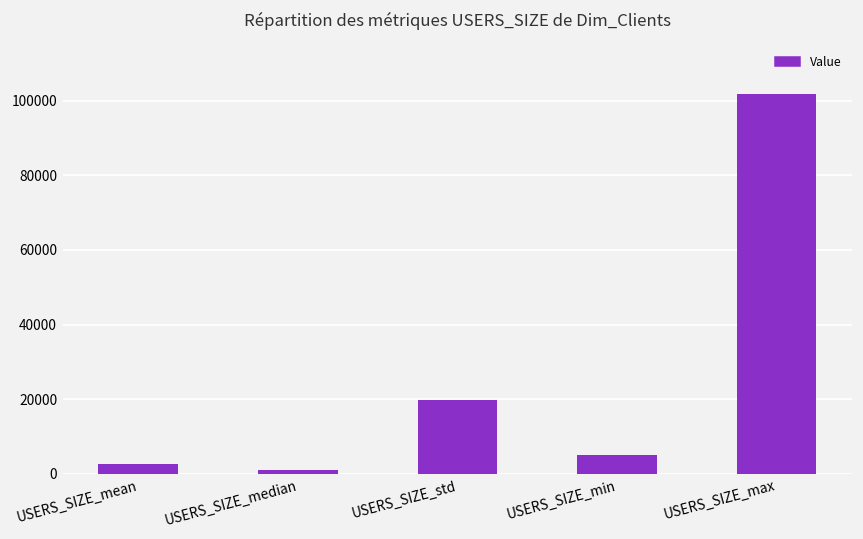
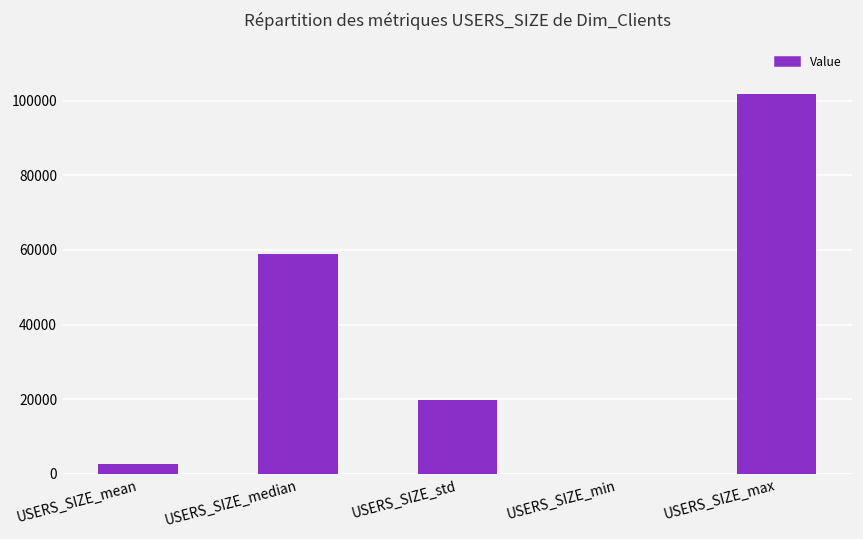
USERS_SIZE_median: 1000 -> 59000
USERS_SIZE_min: 5000 -> 0
